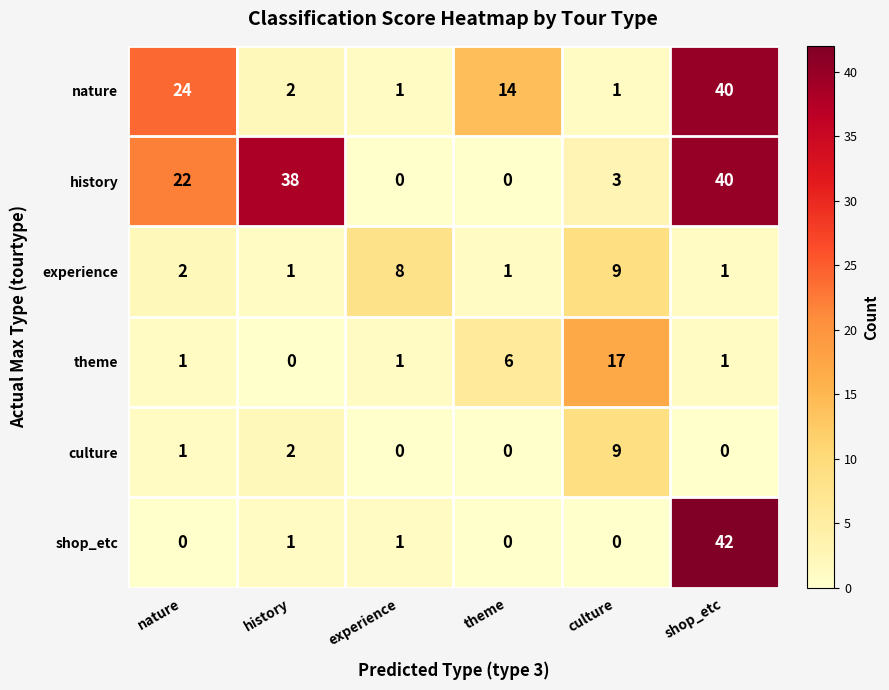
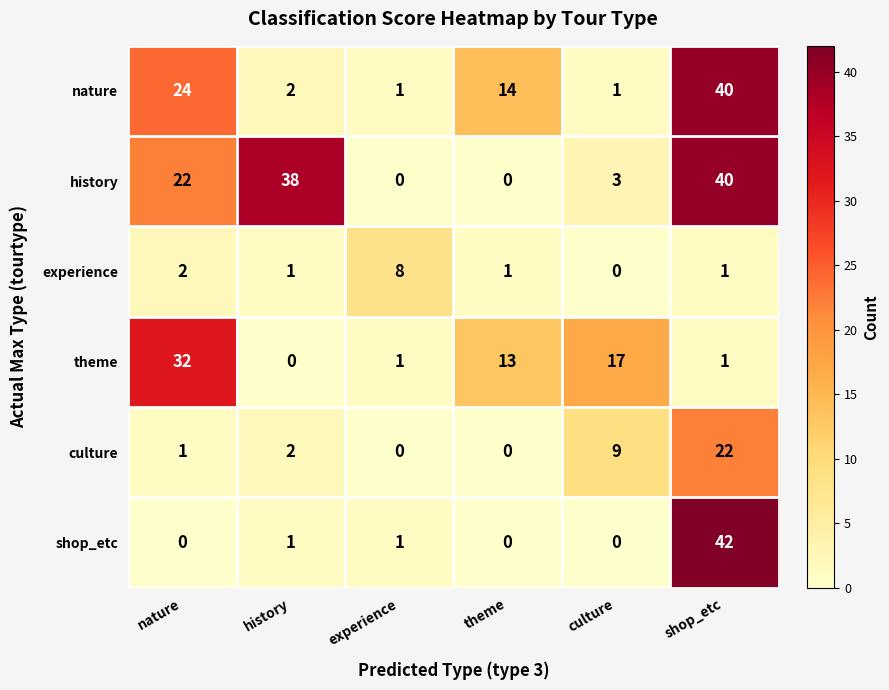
experience, culture: 9 -> 0
theme, nature: 1 -> 32
theme, theme: 6 -> 13
culture, shop_etc: 0 -> 22
